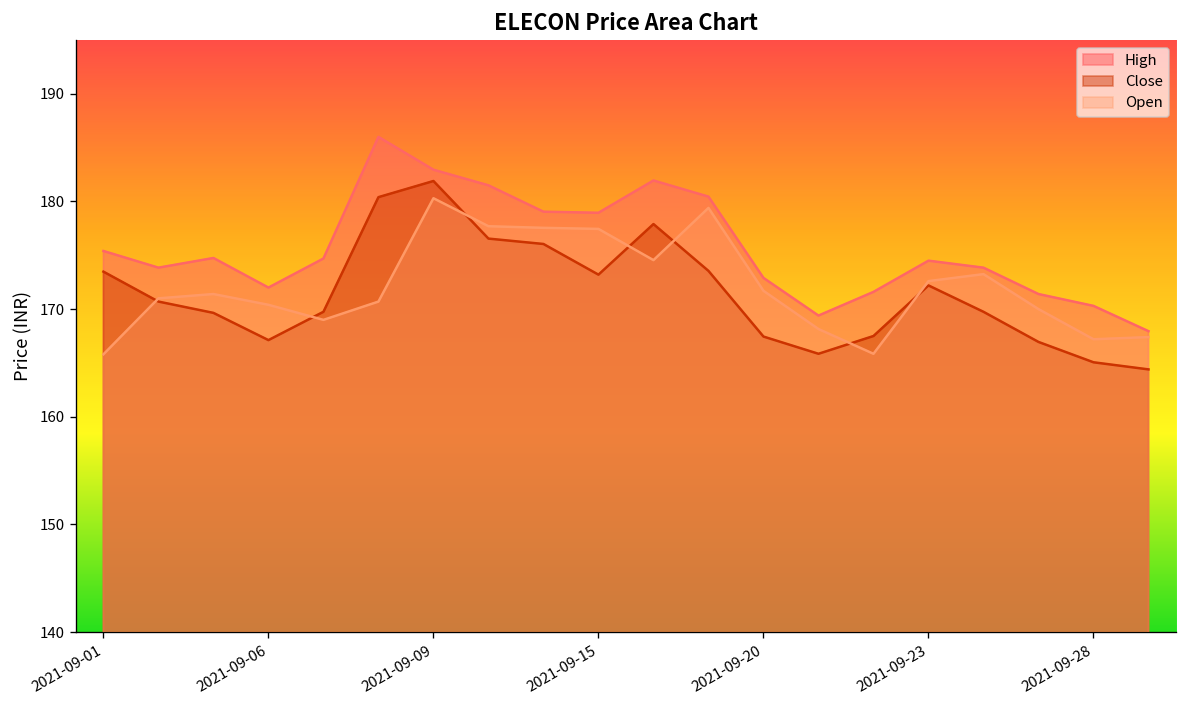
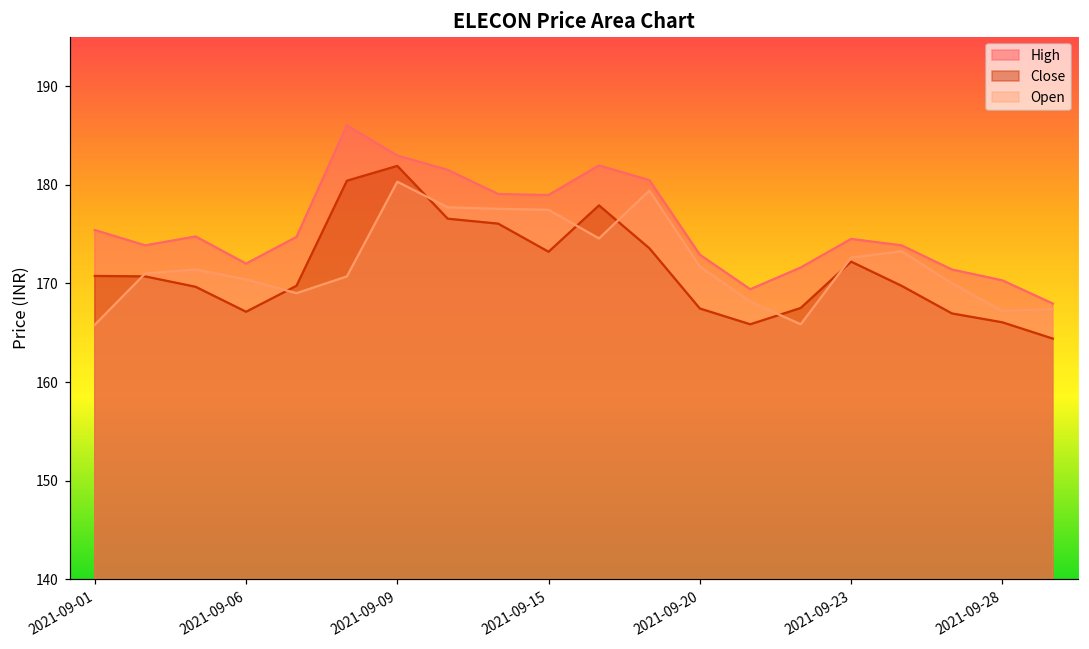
Close, 2021-09-01: 173 -> 171
Close, 2021-09-28: 165 -> 166
